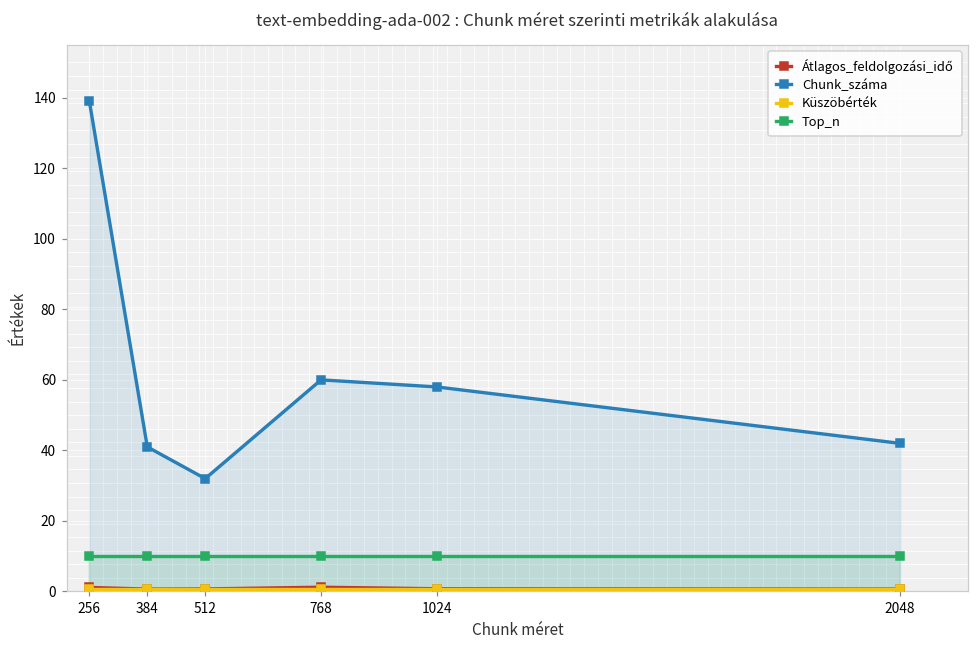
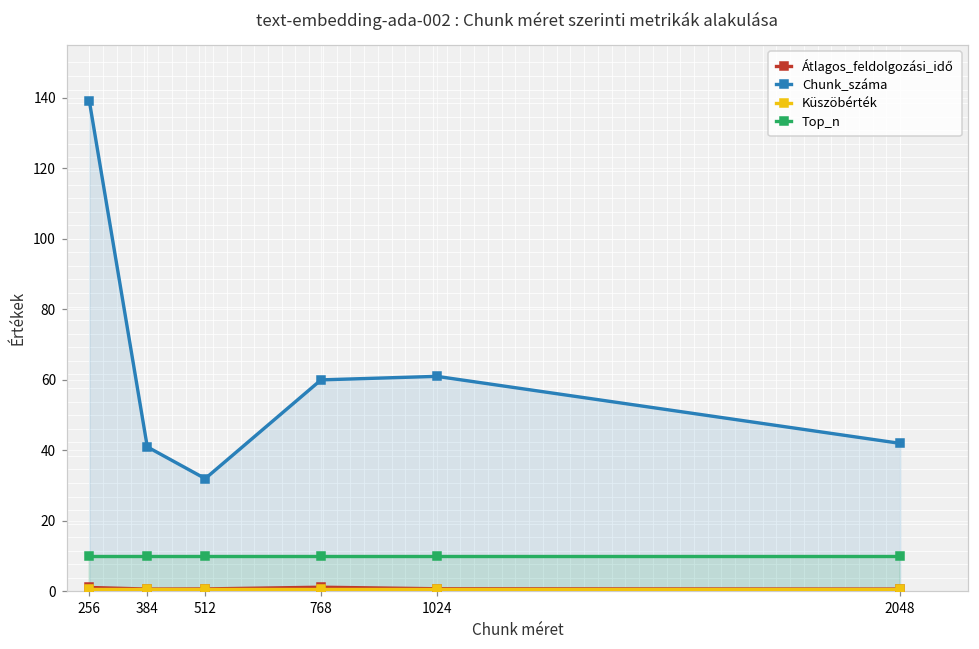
Chunk_száma, 1024: 58 -> 61
